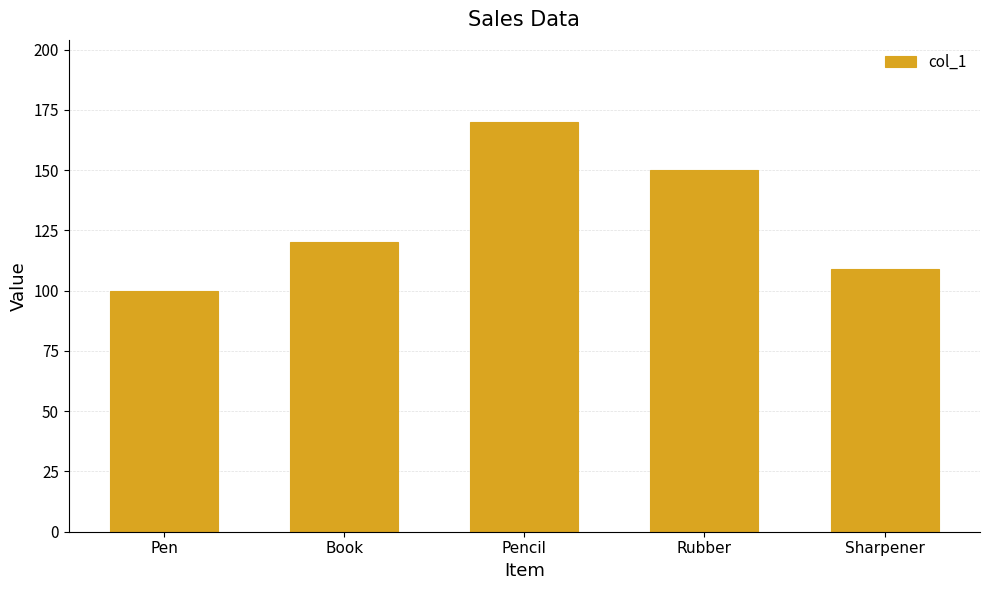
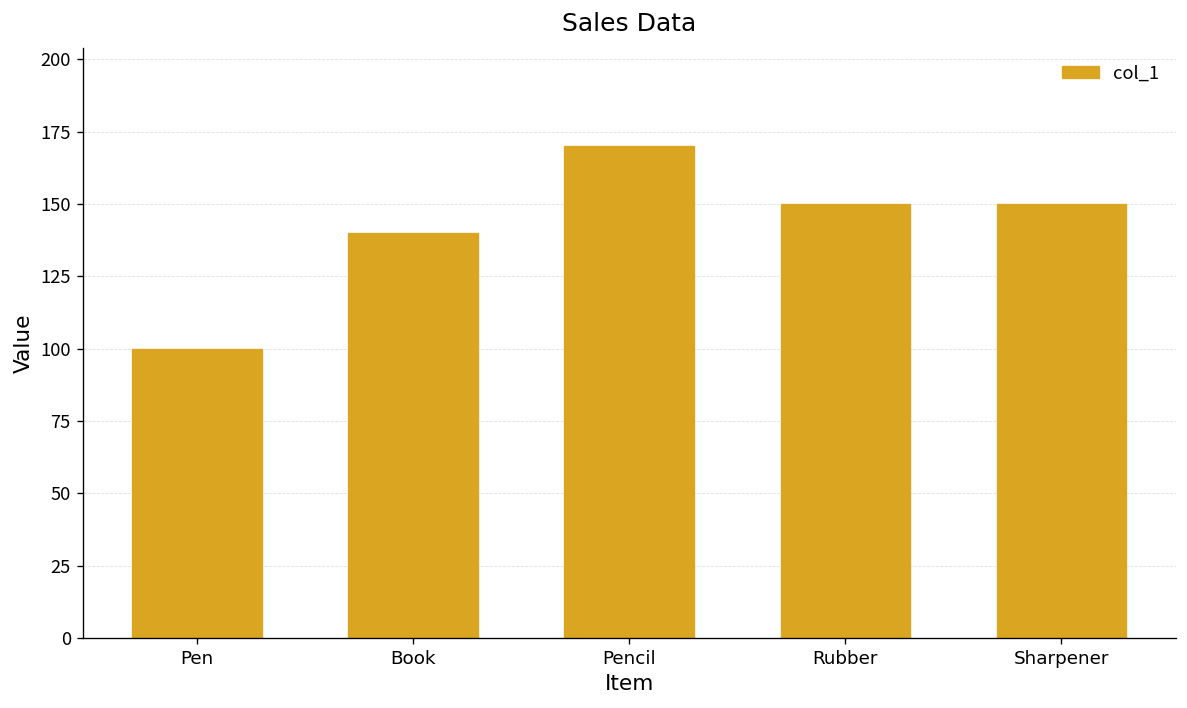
Book: 120 -> 140
Sharpener: 109 -> 150
